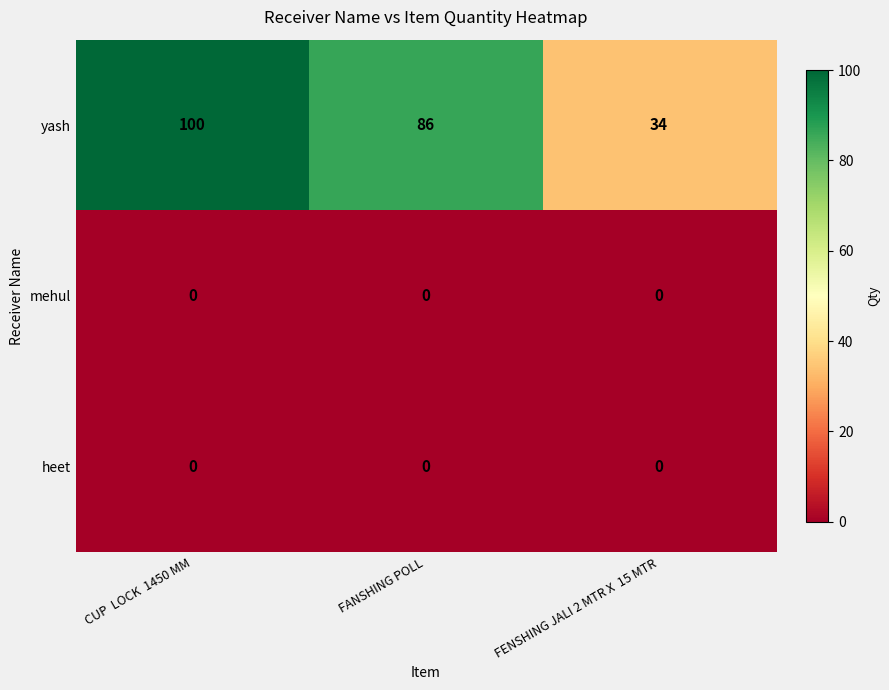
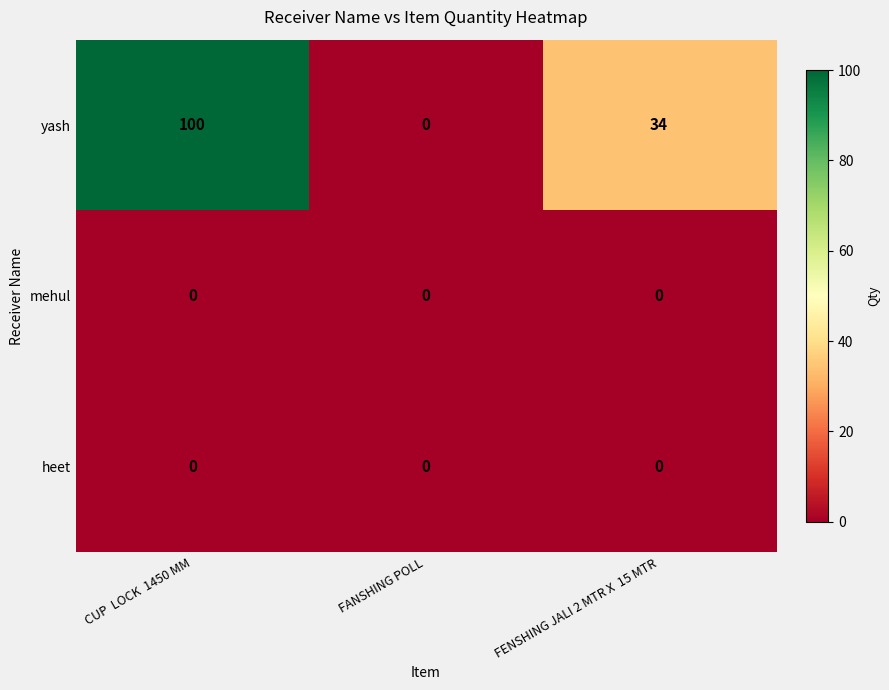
yash, FANSHING POLL: 86 -> 0
